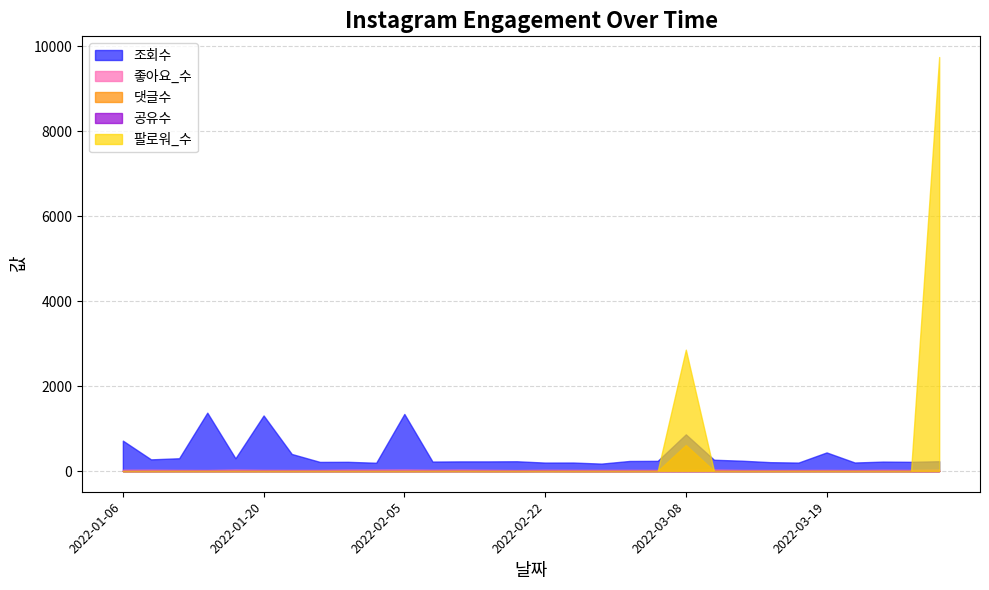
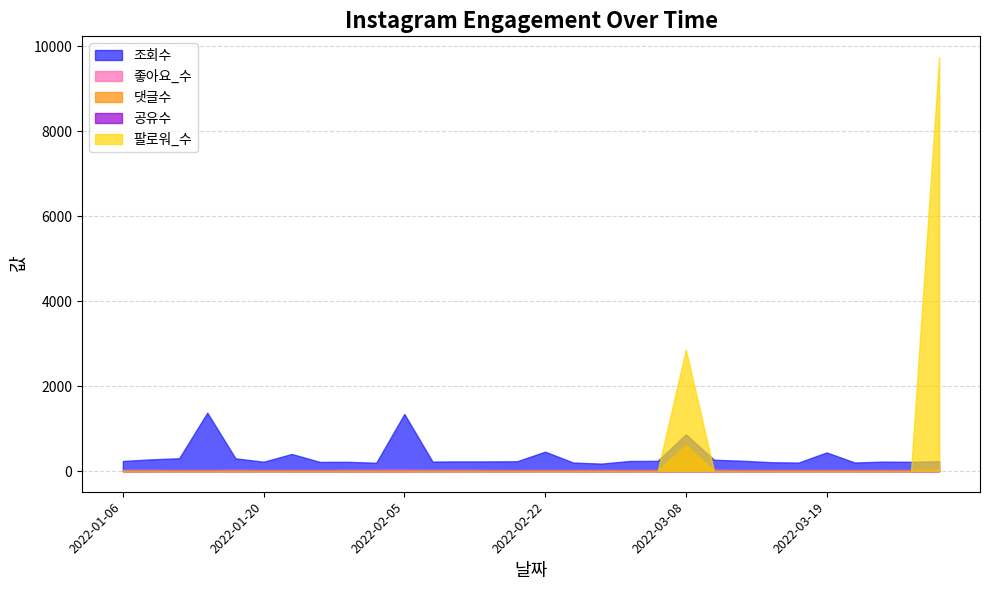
조회수, 2022-01-06: 700 -> 200
조회수, 2022-01-20: 1300 -> 200
조회수, 2022-02-22: 200 -> 500
